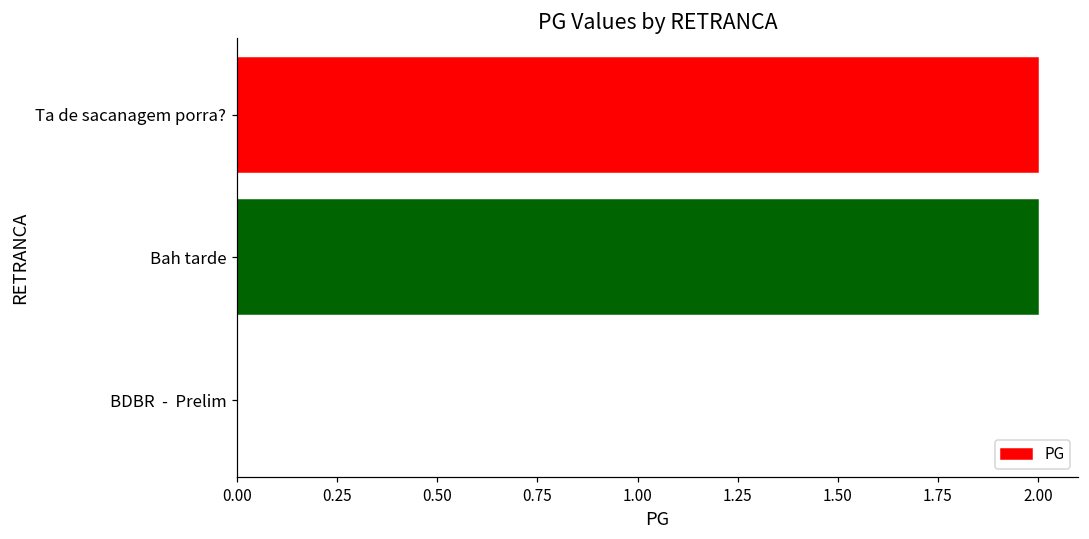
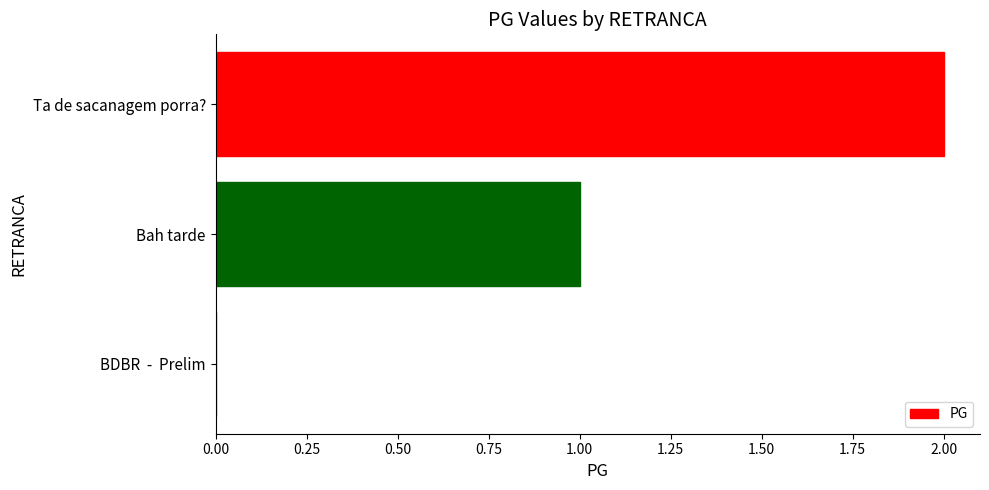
Bah tarde: 2 -> 1
